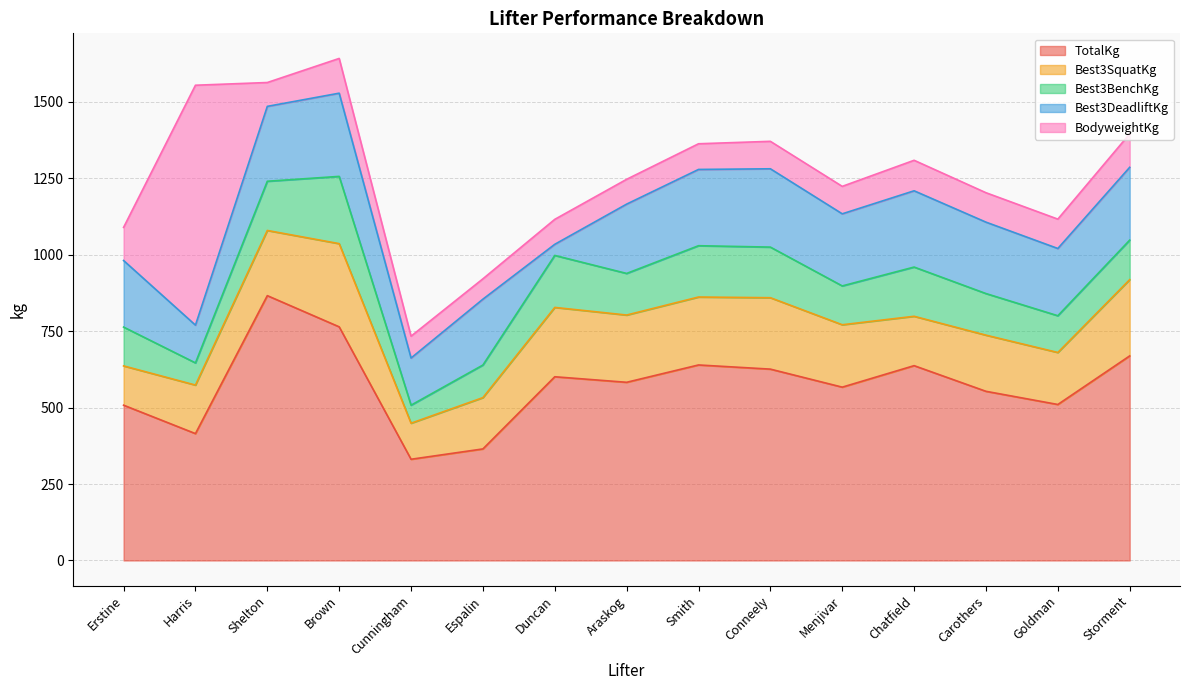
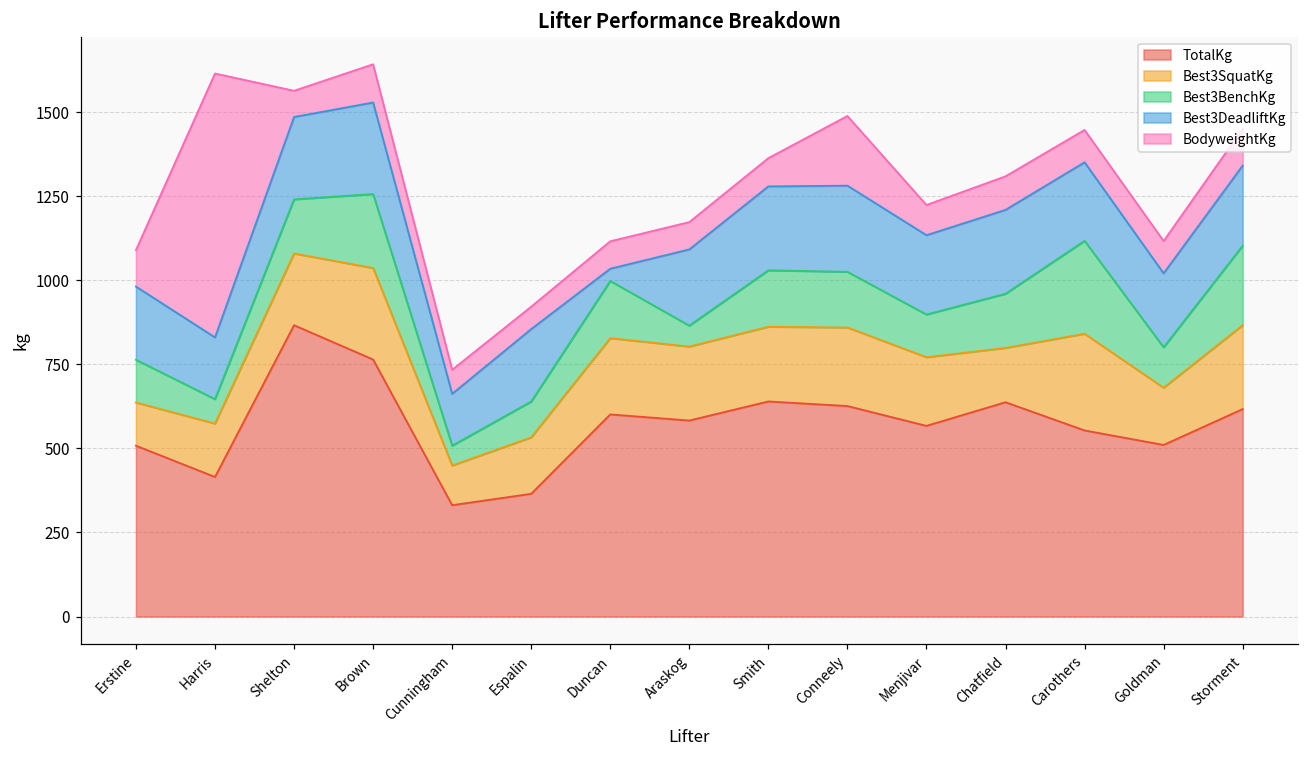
Best3DeadliftKg, Harris: 120 -> 180
Best3BenchKg, Araskog: 140 -> 60
BodyweightKg, Conneely: 90 -> 210
Best3SquatKg, Carothers: 180 -> 290
Best3BenchKg, Carothers: 140 -> 280
TotalKg, Storment: 670 -> 620
Best3BenchKg, Storment: 130 -> 240
